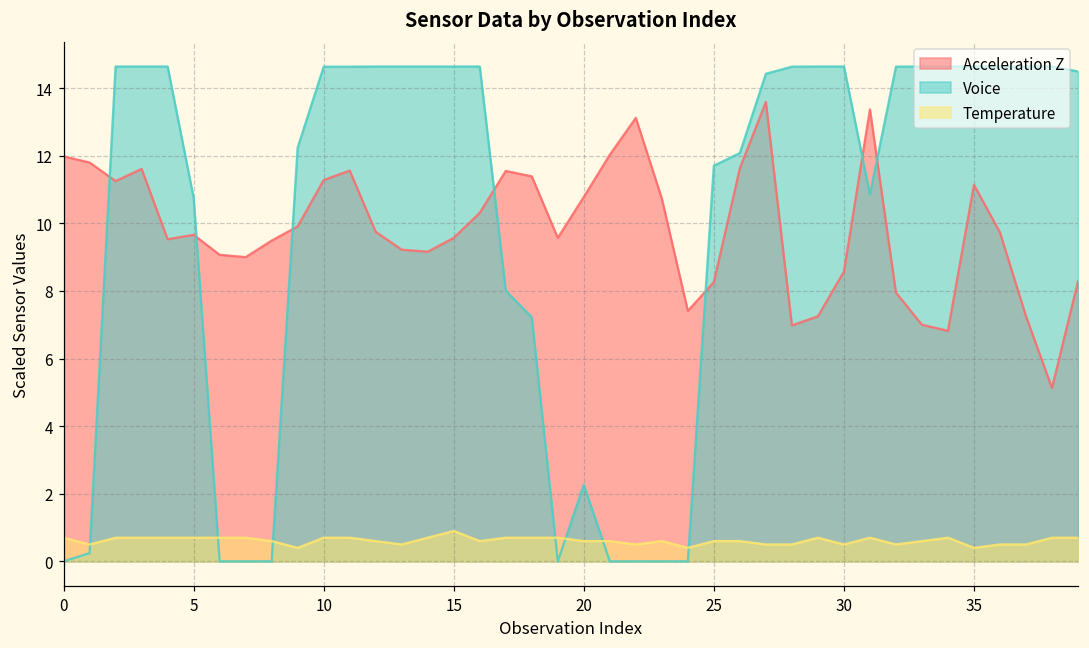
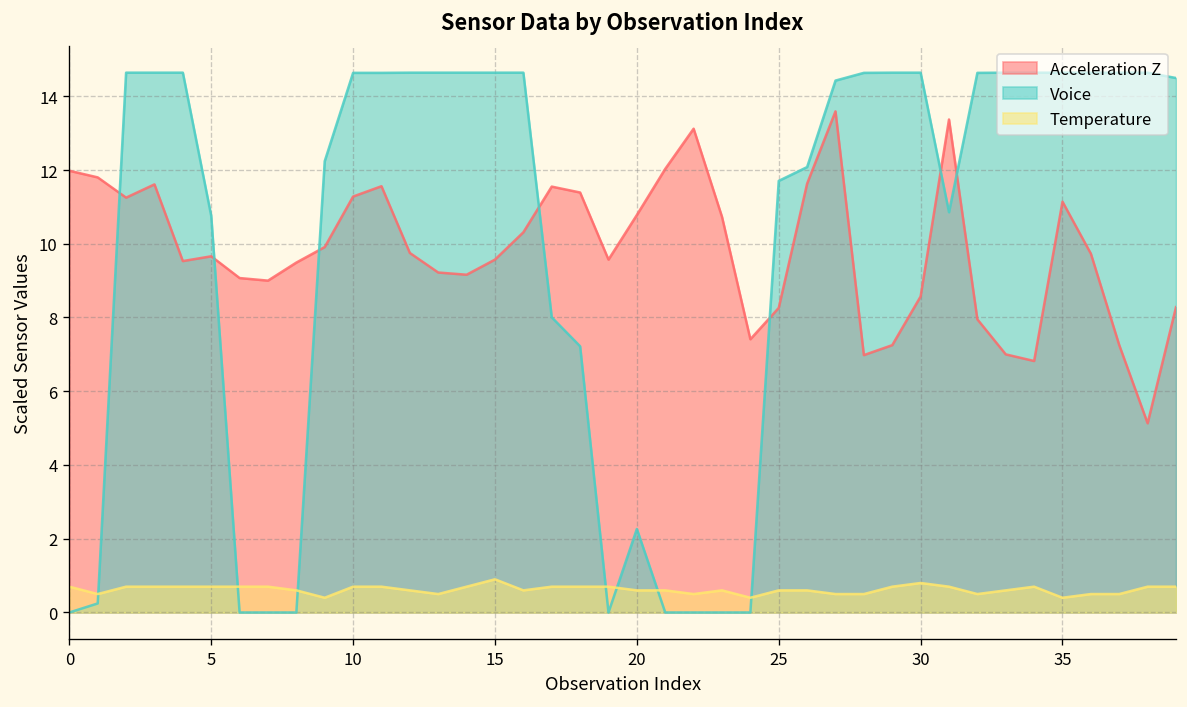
Temperature, 30: 0.5 -> 0.8
